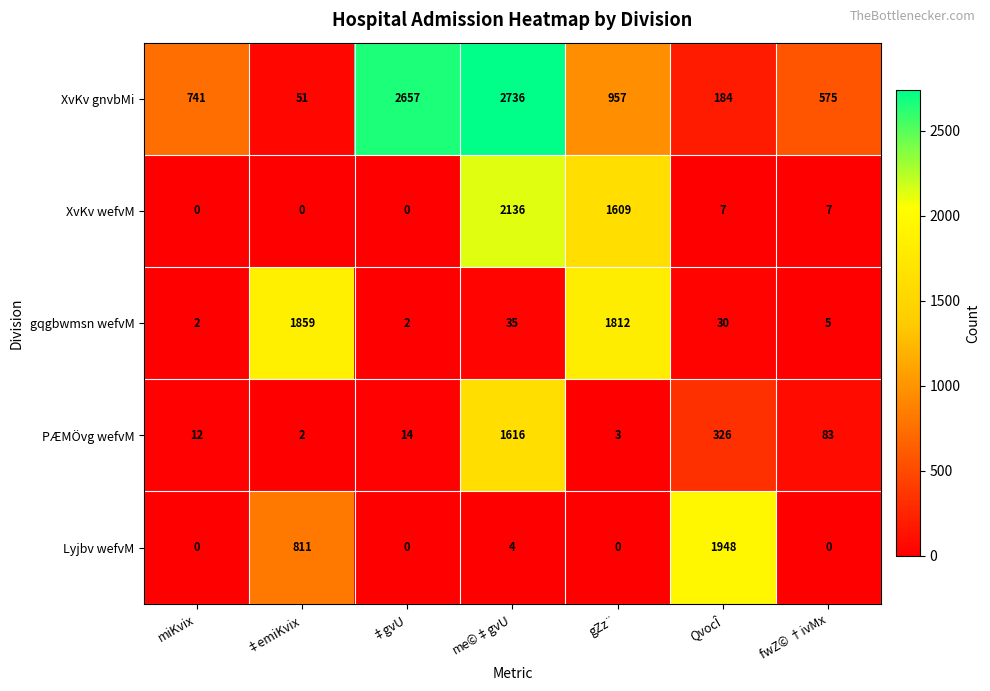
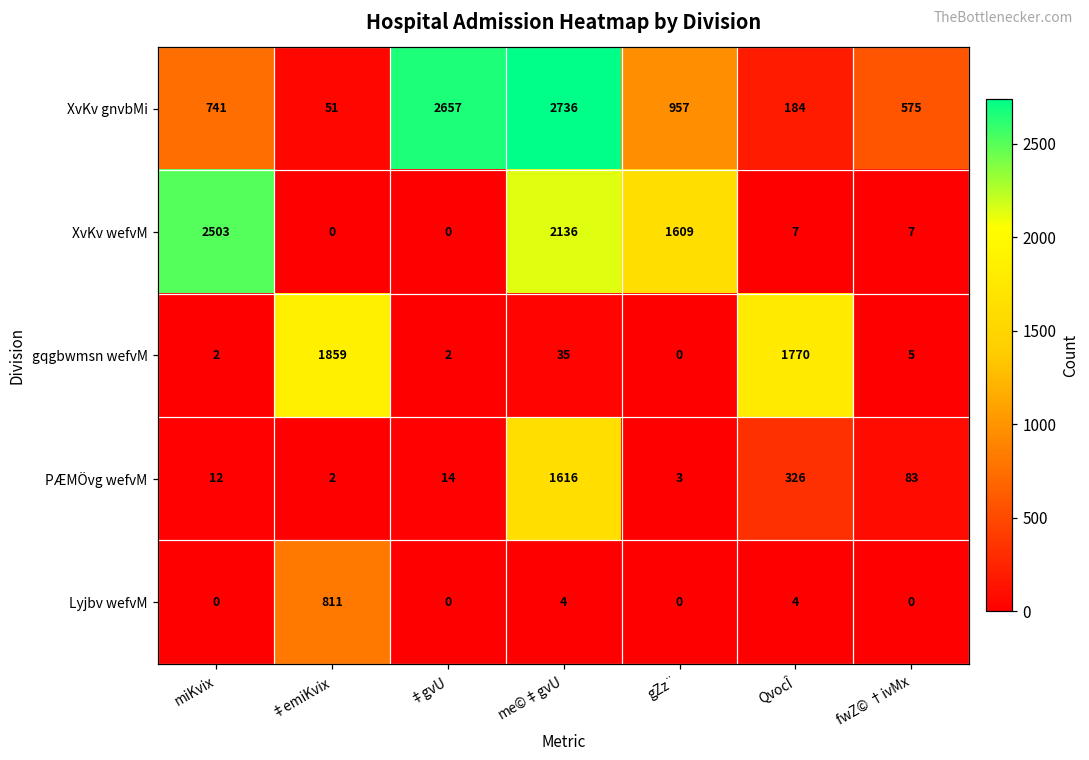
XvKv wefvM, miKvix: 0 -> 2503
gqgbwmsn wefvM, gZz¨: 1812 -> 0
gqgbwmsn wefvM, QvocÎ: 30 -> 1770
Lyjbv wefvM, QvocÎ: 1948 -> 4
